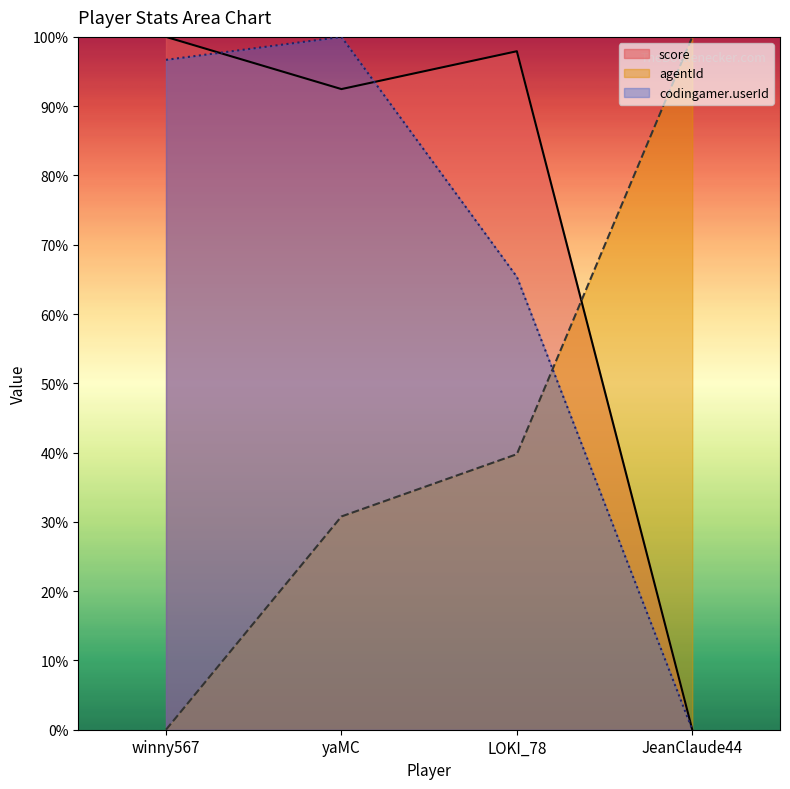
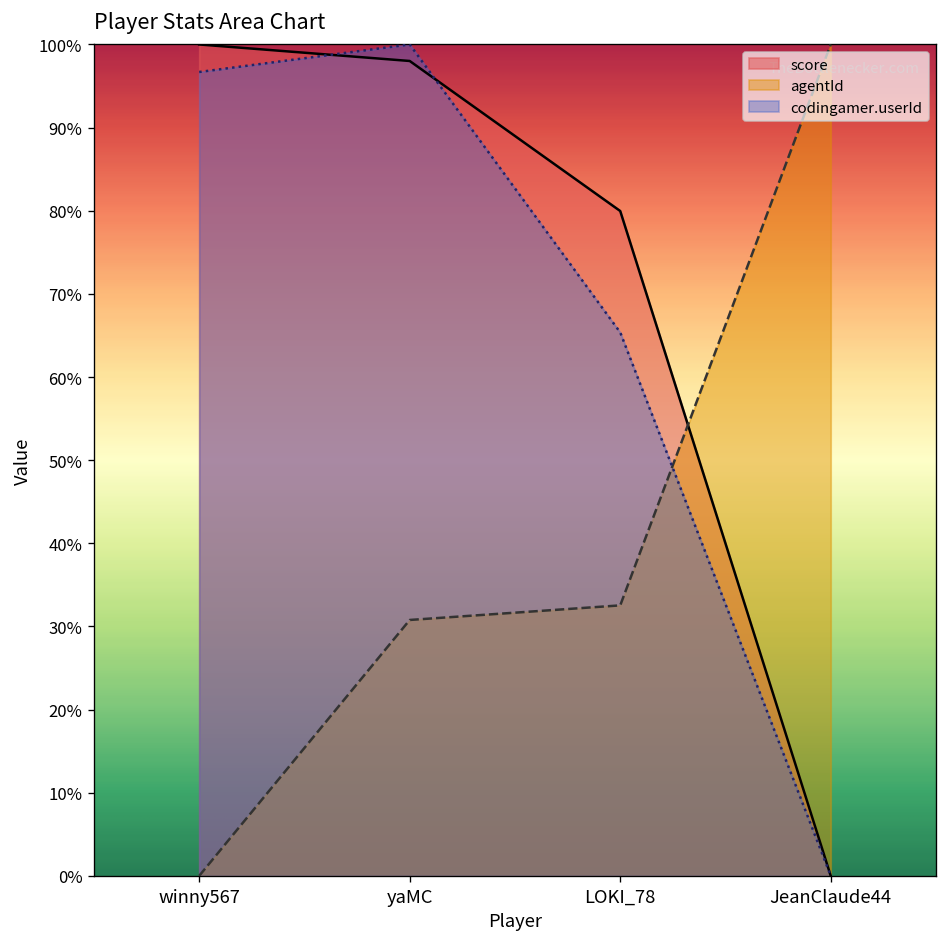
score, yaMC: 92% -> 98%
score, LOKI_78: 98% -> 80%
agentId, LOKI_78: 40% -> 33%
